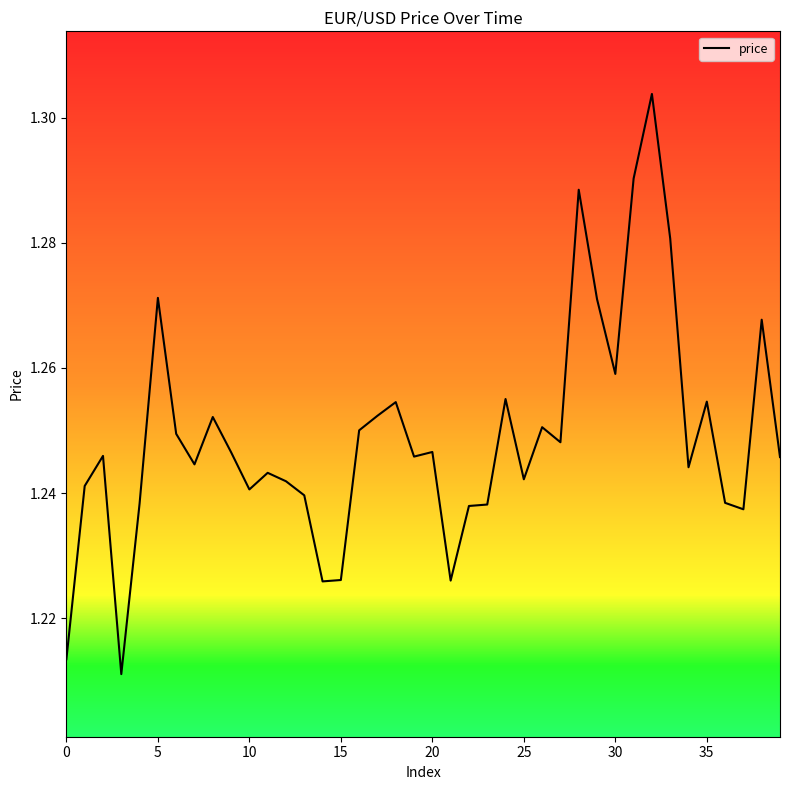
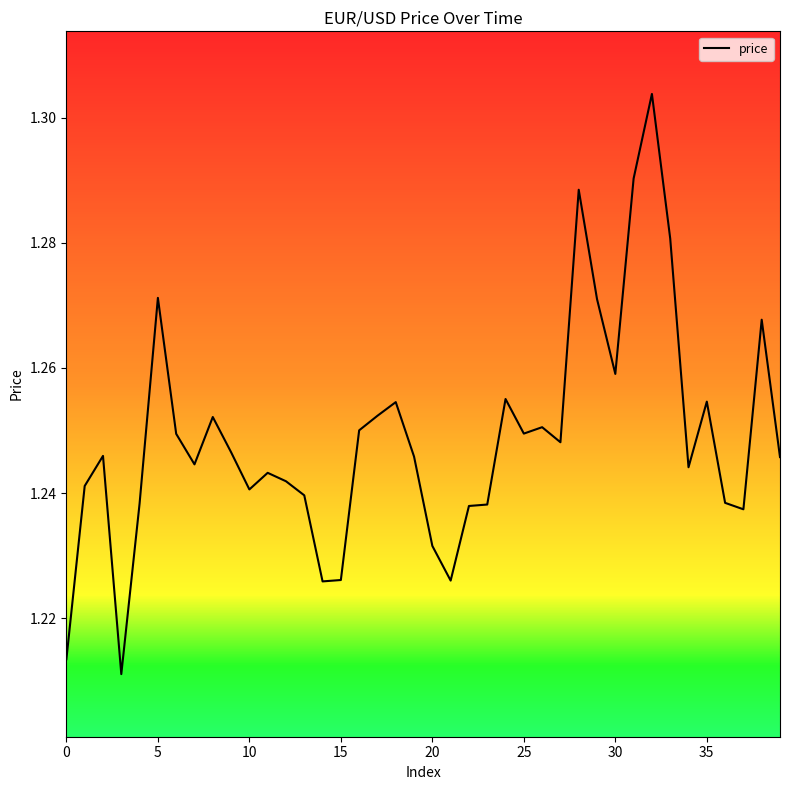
20: 1.247 -> 1.232
25: 1.242 -> 1.250
